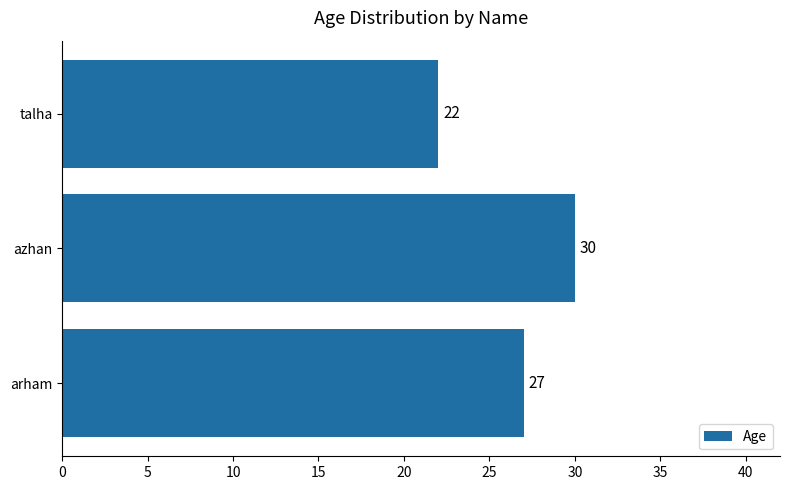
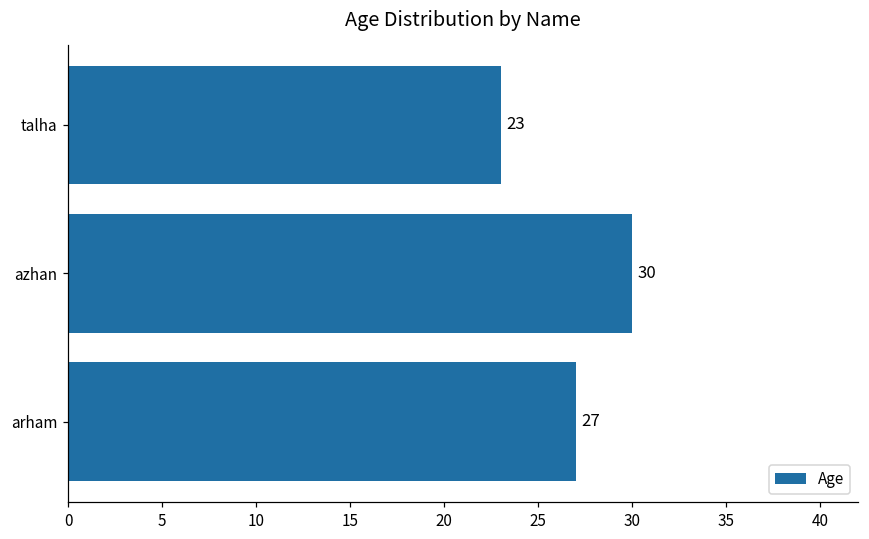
talha: 22 -> 23
